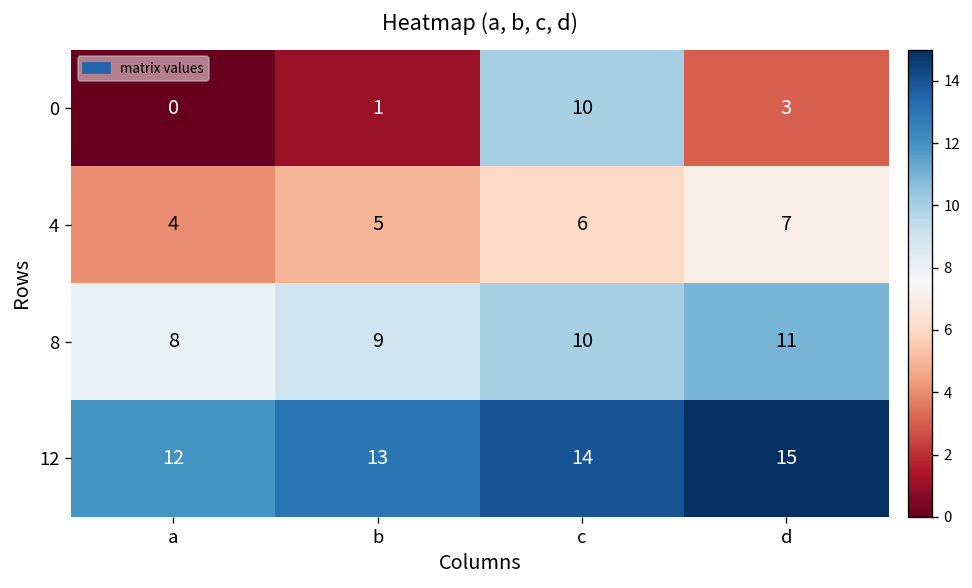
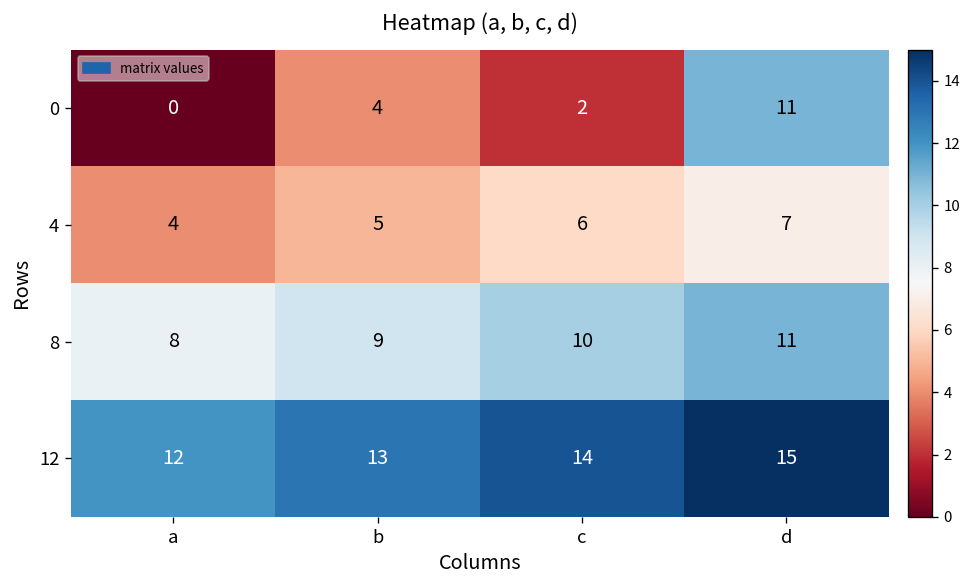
0, b: 1 -> 4
0, c: 10 -> 2
0, d: 3 -> 11
